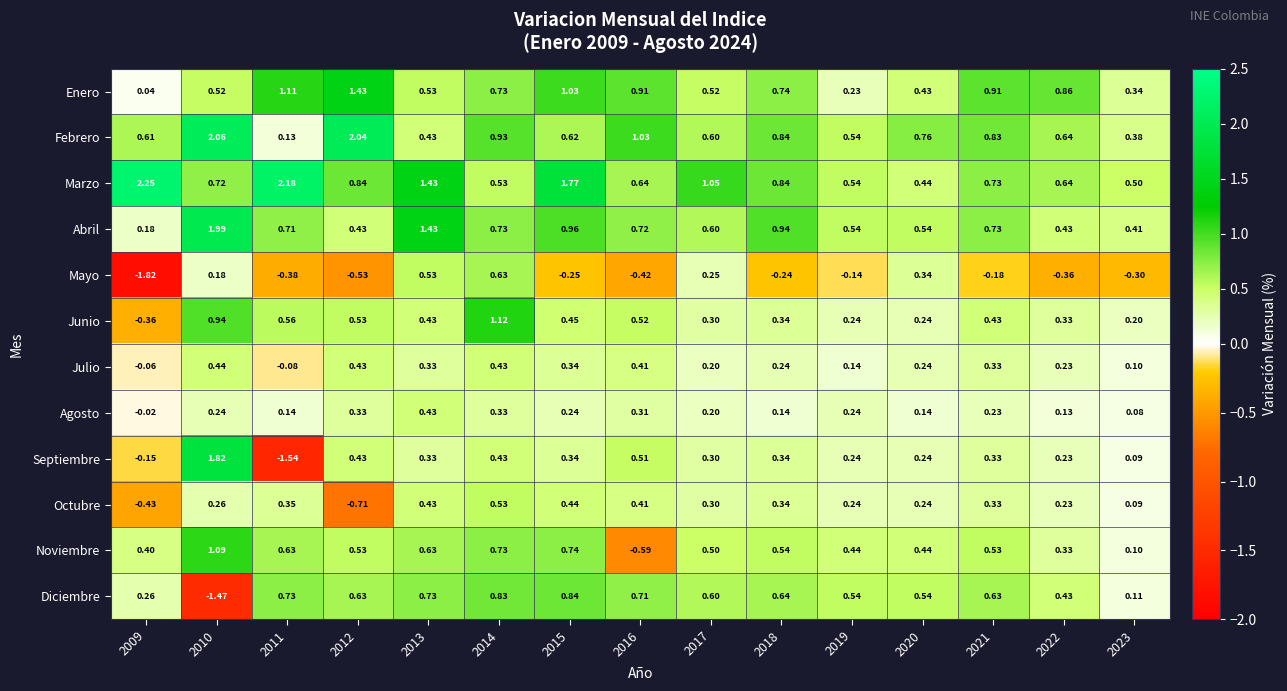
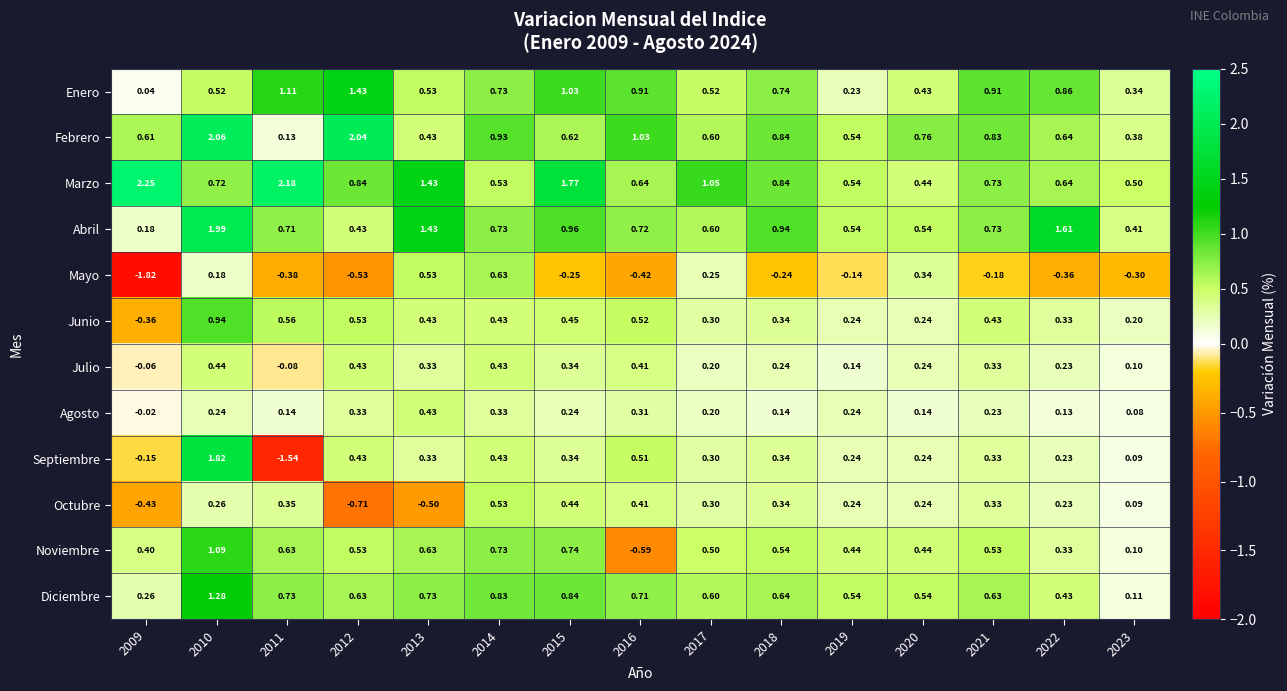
Abril, 2022: 0.43 -> 1.61
Junio, 2014: 1.12 -> 0.43
Octubre, 2013: 0.43 -> -0.50
Diciembre, 2010: -1.47 -> 1.28
